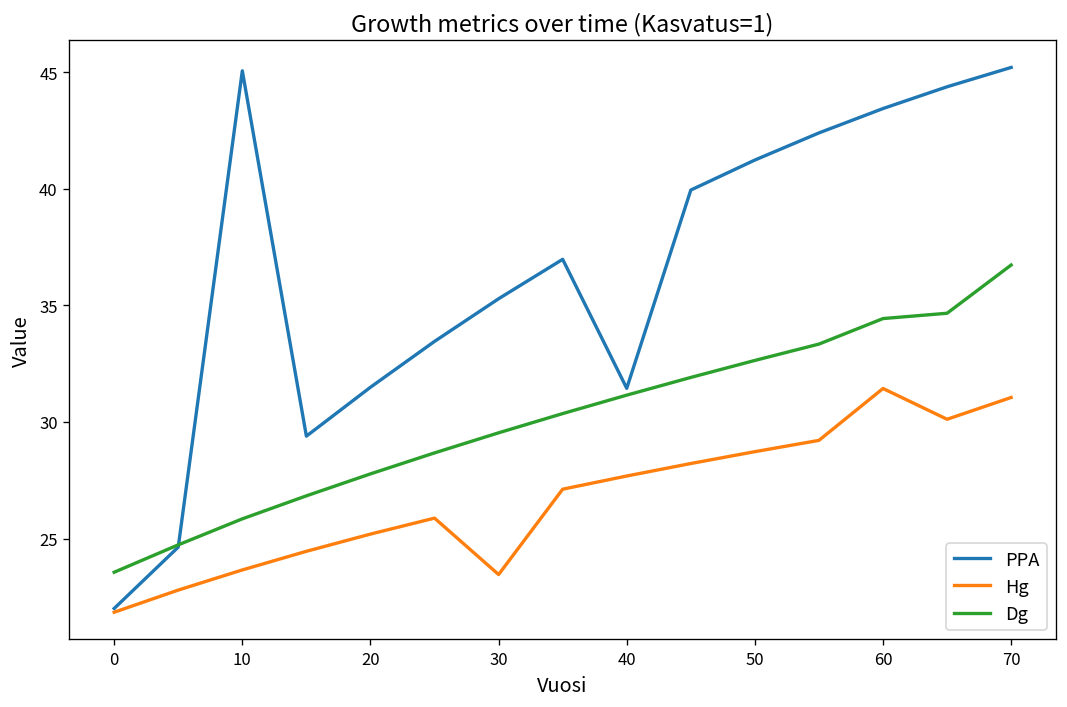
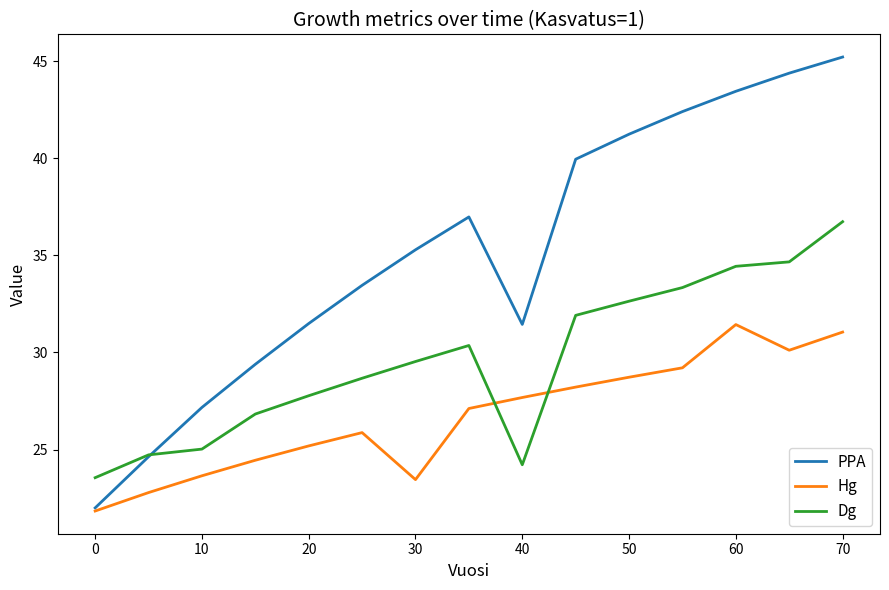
PPA, 10: 45.1 -> 27.2
Dg, 10: 25.8 -> 25.0
Dg, 40: 31.2 -> 24.2
